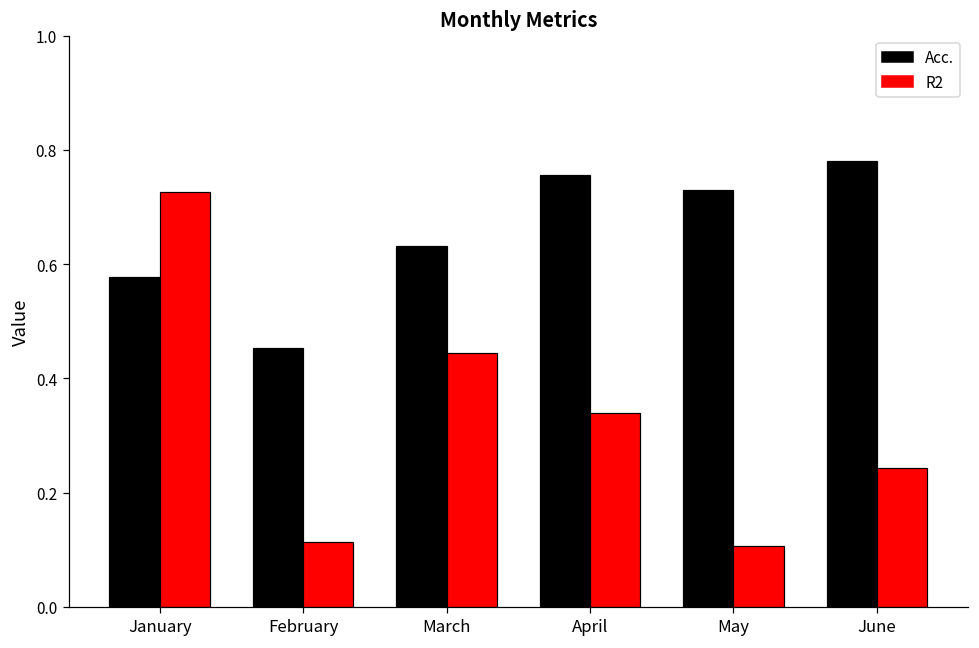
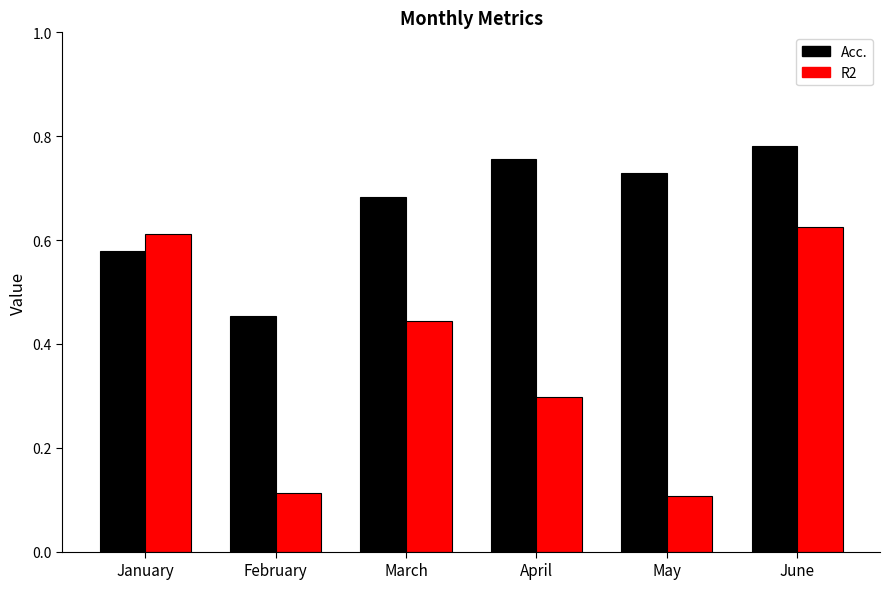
R2, January: 0.73 -> 0.61
Acc., March: 0.63 -> 0.68
R2, April: 0.34 -> 0.30
R2, June: 0.24 -> 0.62
